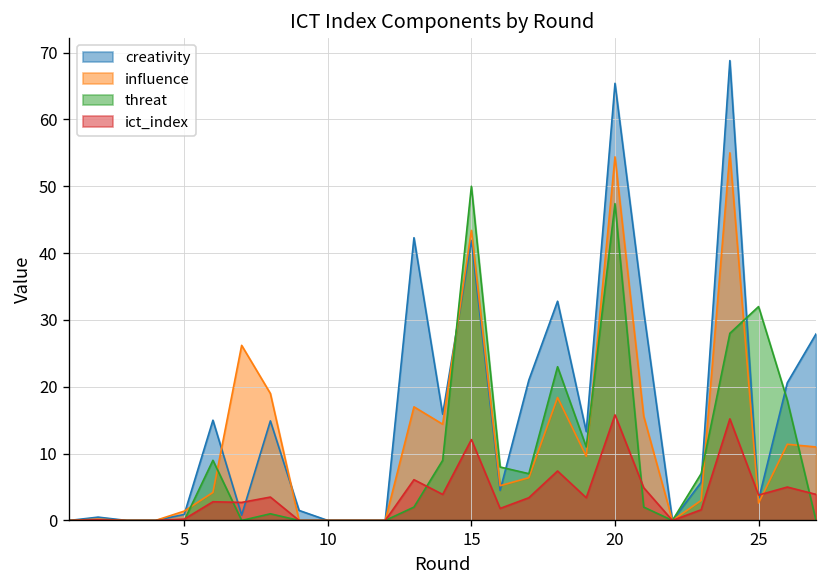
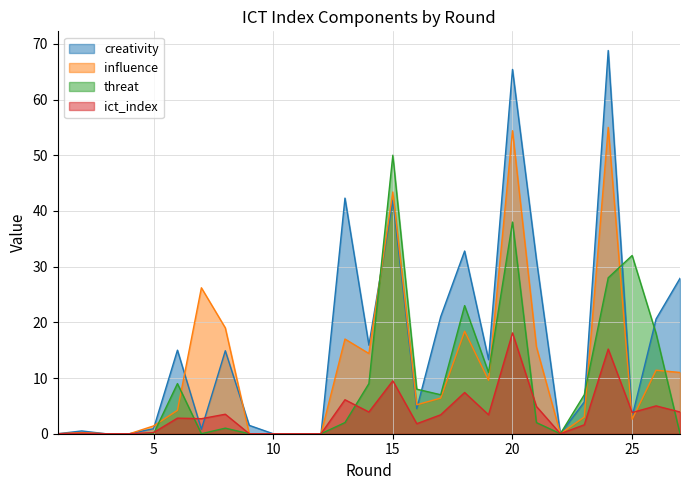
ict_index, 15: 12 -> 10
threat, 20: 47 -> 38
ict_index, 20: 16 -> 18
